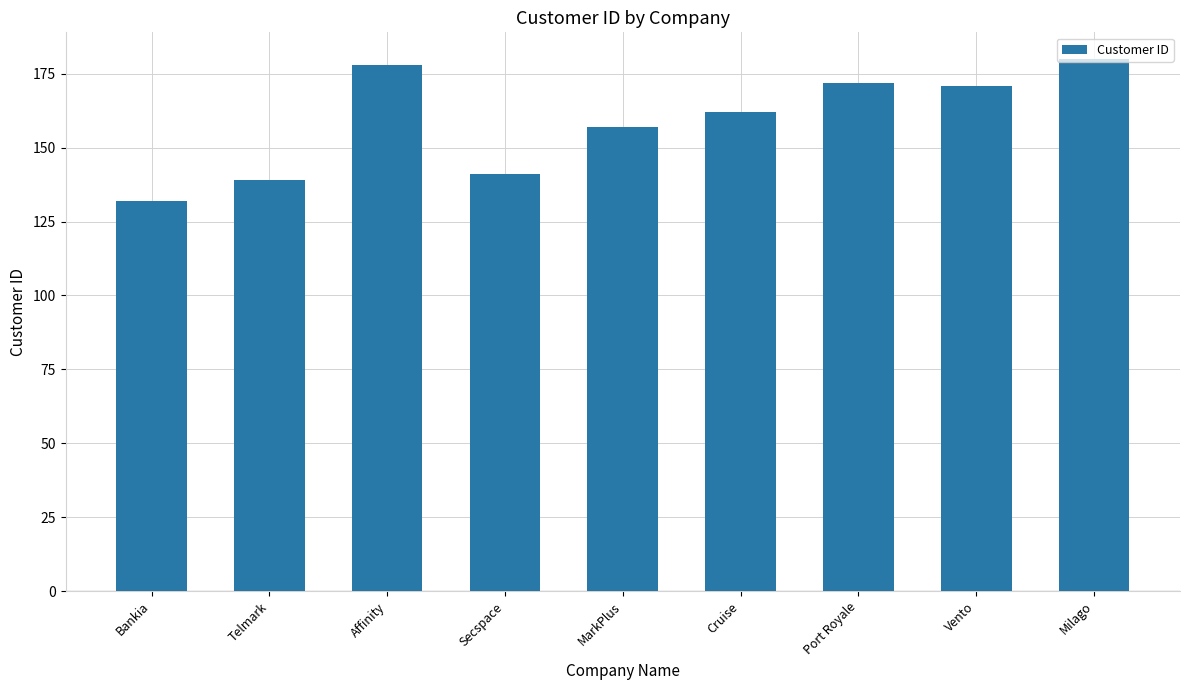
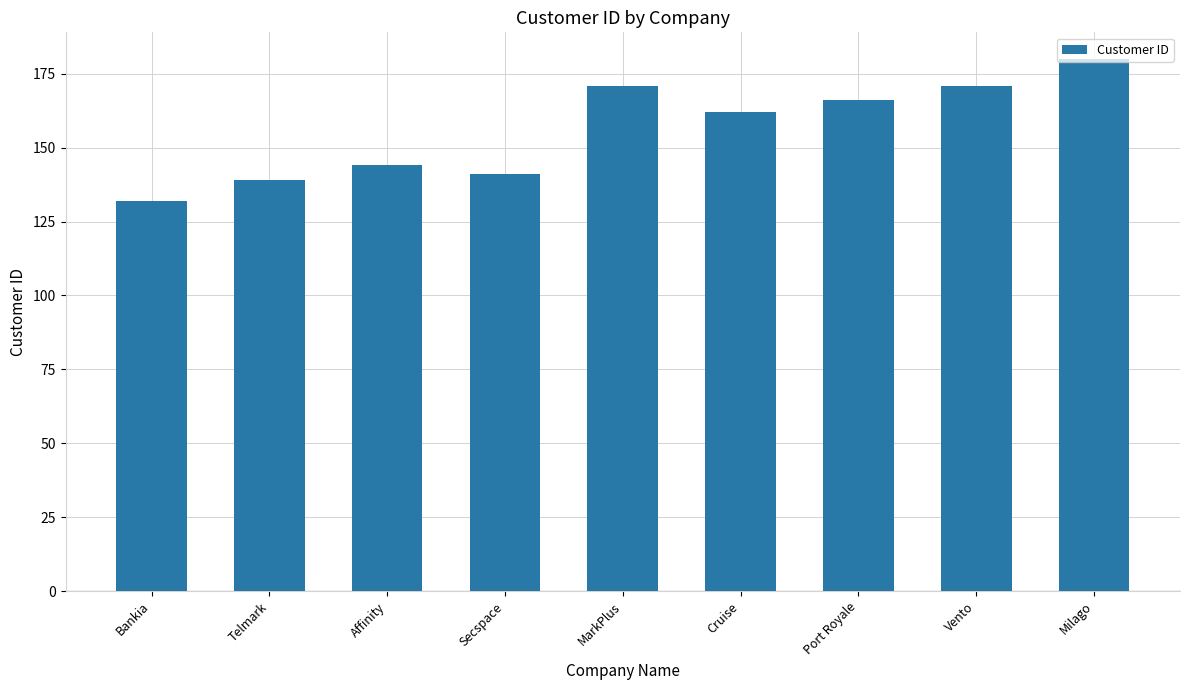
Affinity: 178 -> 144
MarkPlus: 157 -> 171
Port Royale: 172 -> 166
